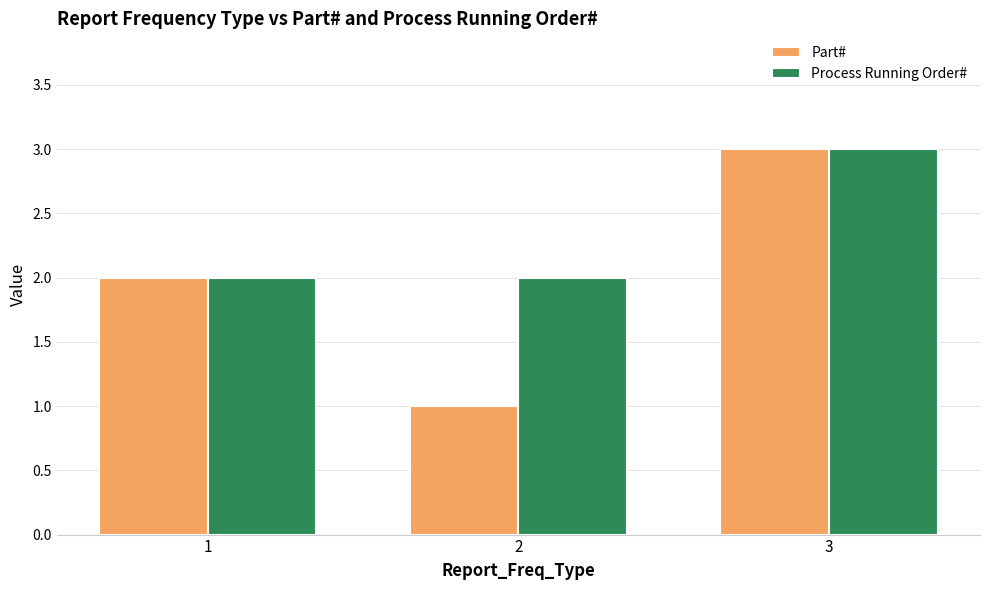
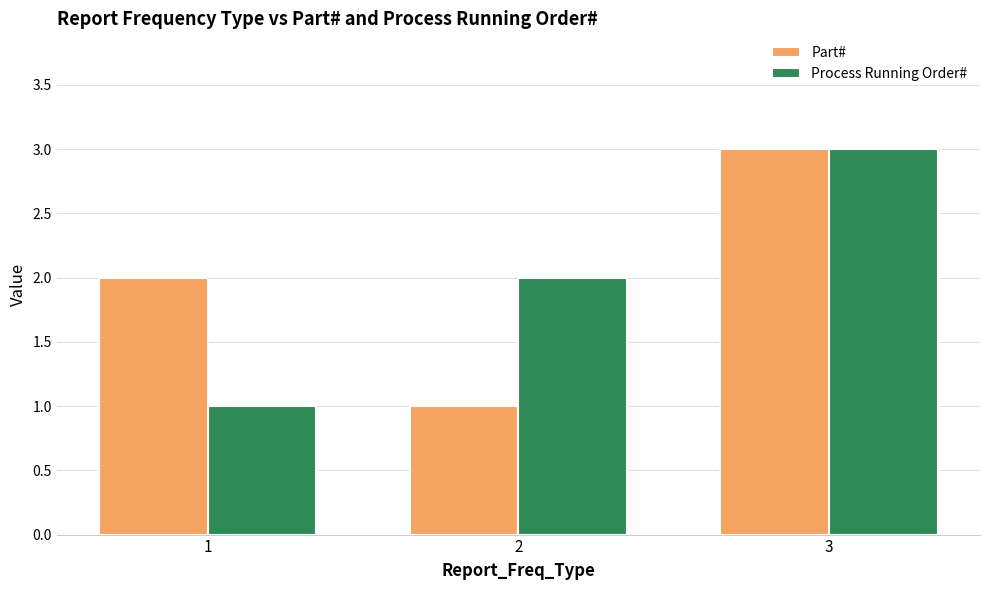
Process Running Order#, 1: 2 -> 1
